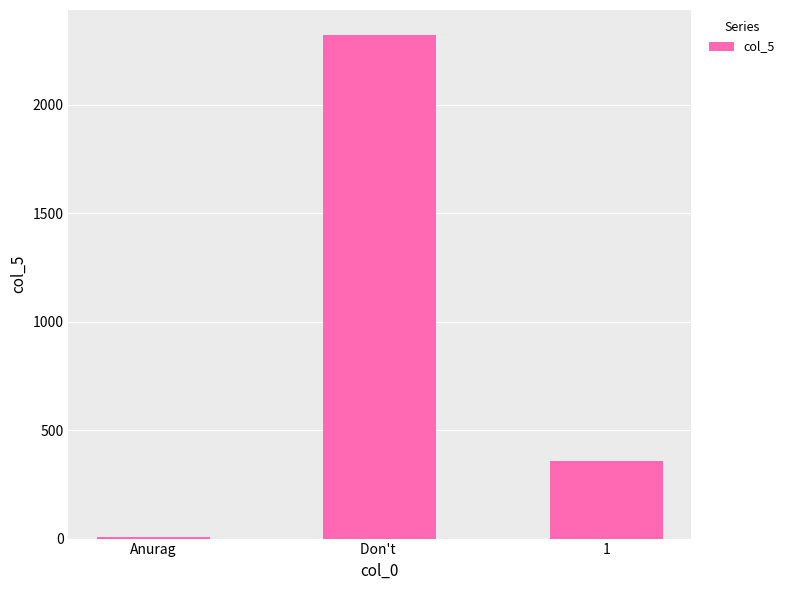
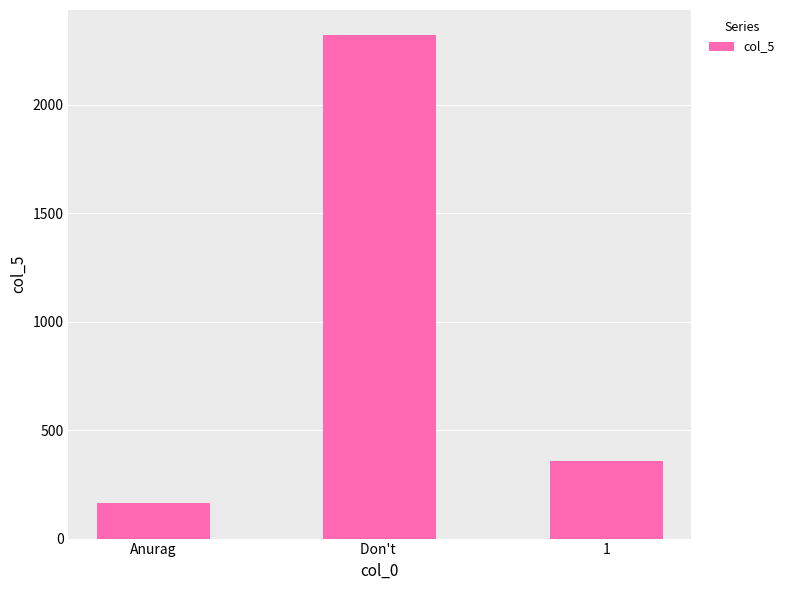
Anurag: 10 -> 170
